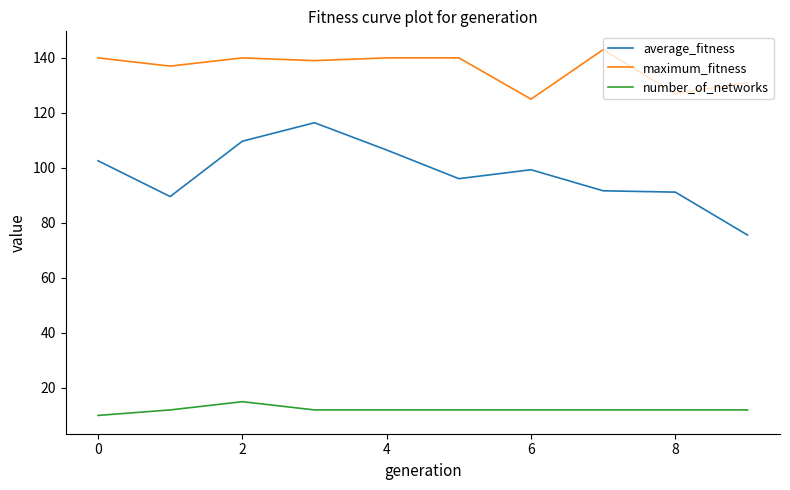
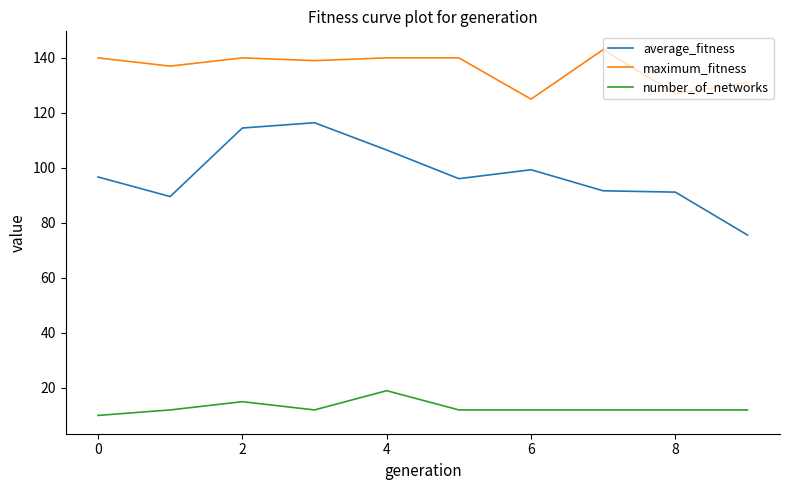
average_fitness, 0: 103 -> 97
average_fitness, 2: 110 -> 115
number_of_networks, 4: 12 -> 19
